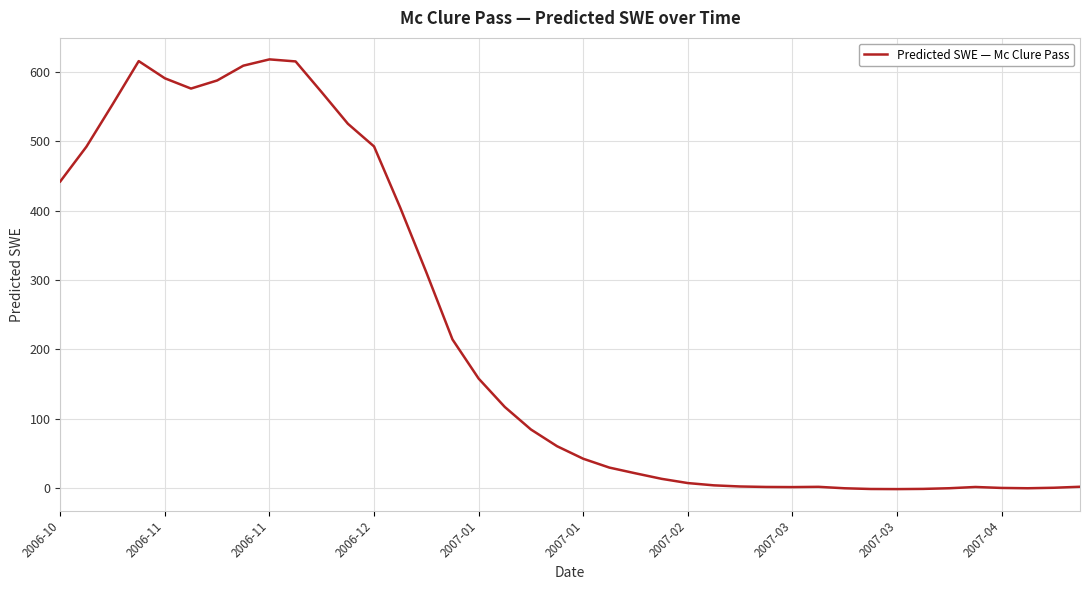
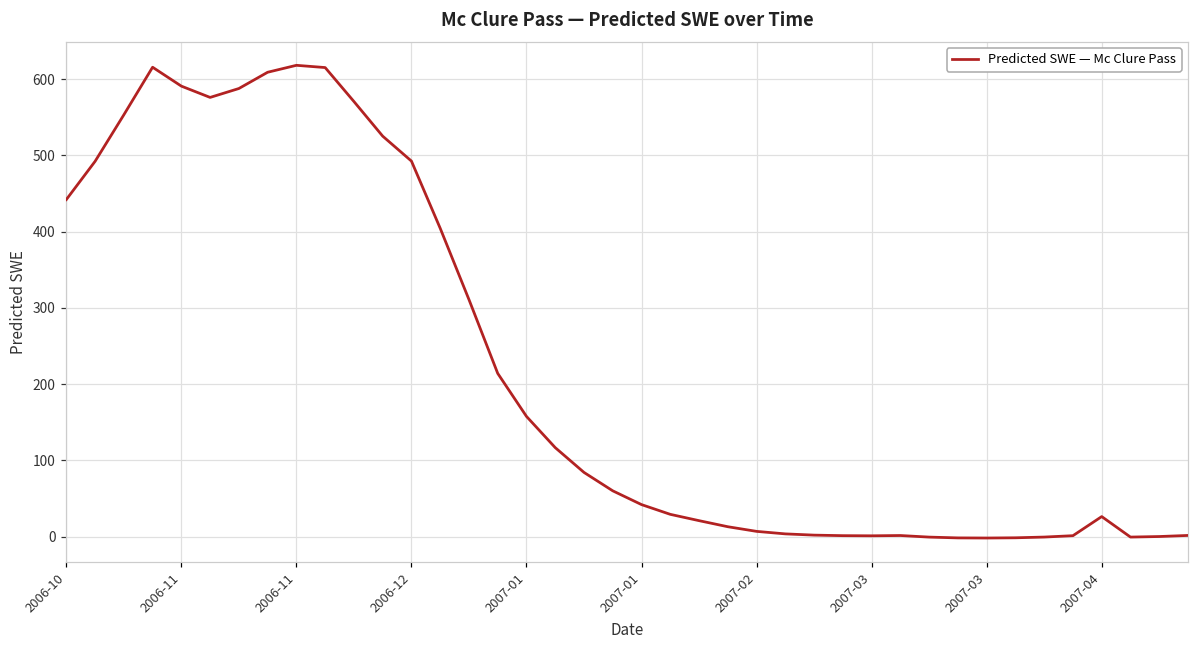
2007-04: 0 -> 30
